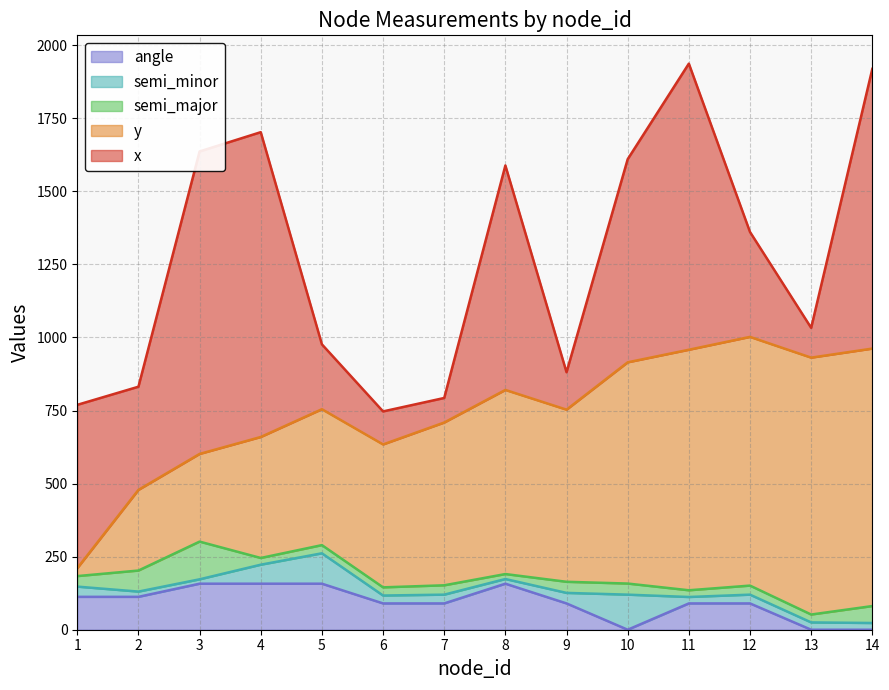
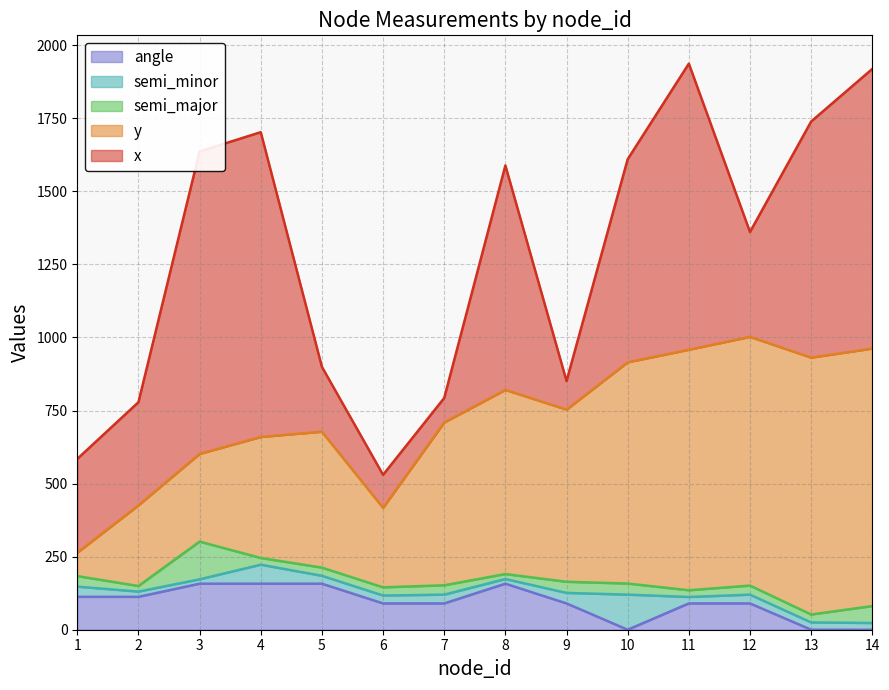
y, 1: 30 -> 80
x, 1: 560 -> 320
semi_major, 2: 70 -> 20
semi_minor, 5: 100 -> 30
y, 6: 490 -> 270
x, 9: 130 -> 100
x, 13: 100 -> 810
